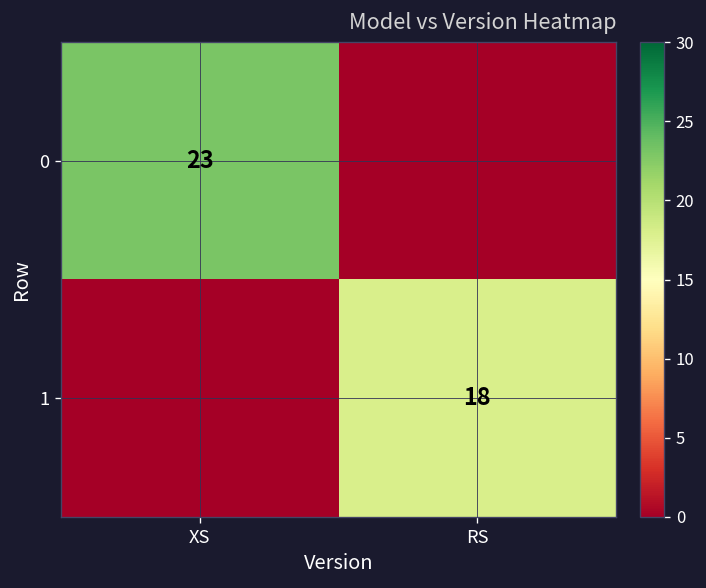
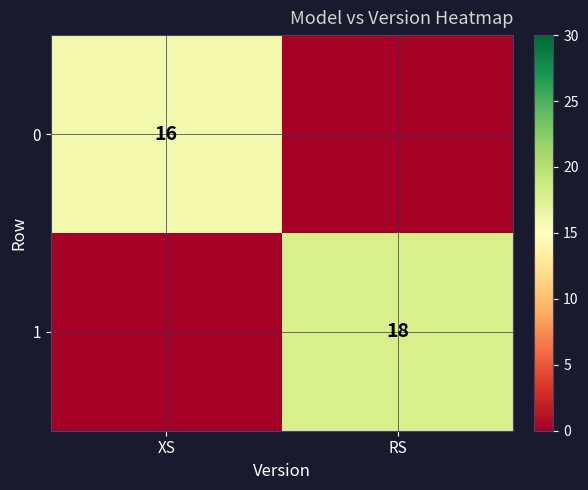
0, XS: 23 -> 16
